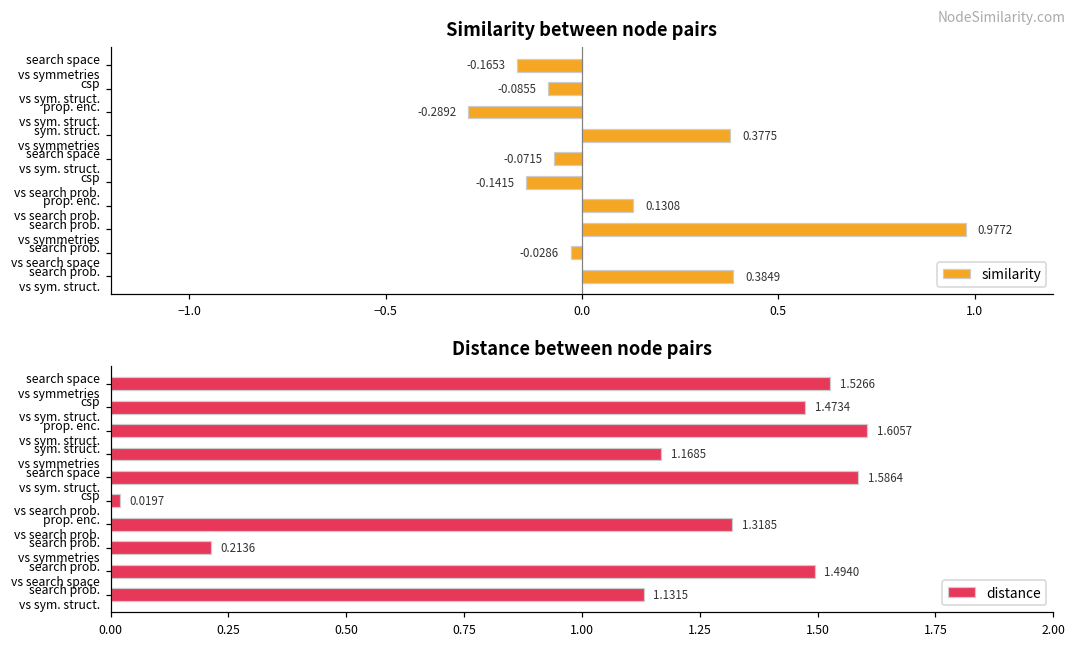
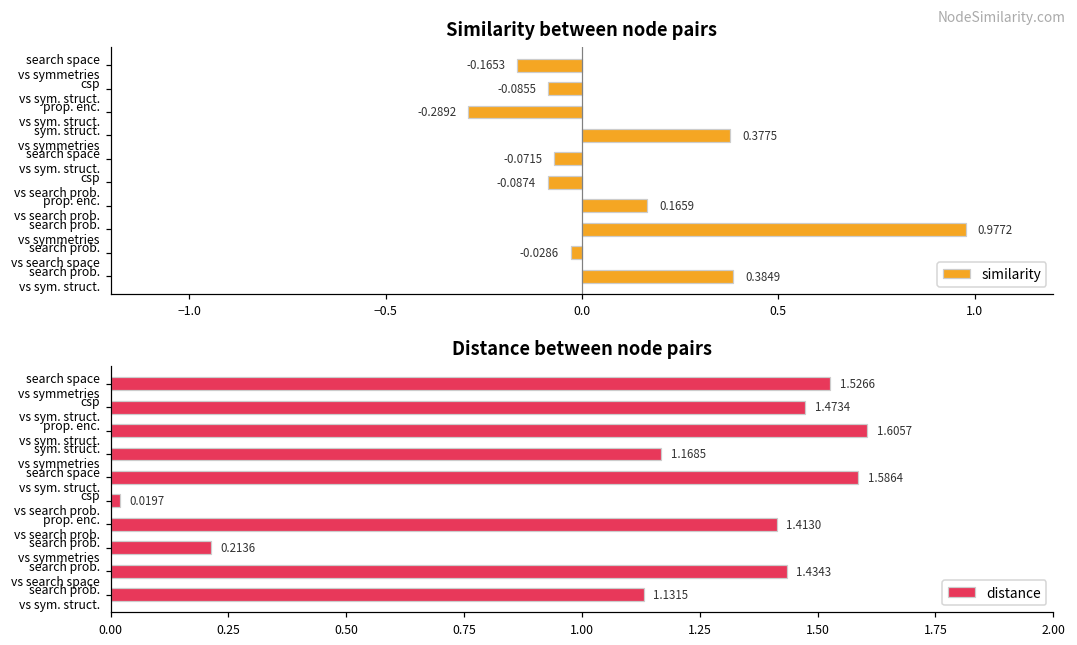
Similarity between node pairs, csp vs search prob.: -0.1415 -> -0.0874
Similarity between node pairs, prop. enc. vs search prob.: 0.1308 -> 0.1659
Distance between node pairs, prop. enc. vs search prob.: 1.3185 -> 1.4130
Distance between node pairs, search prob. vs search space: 1.4940 -> 1.4343
